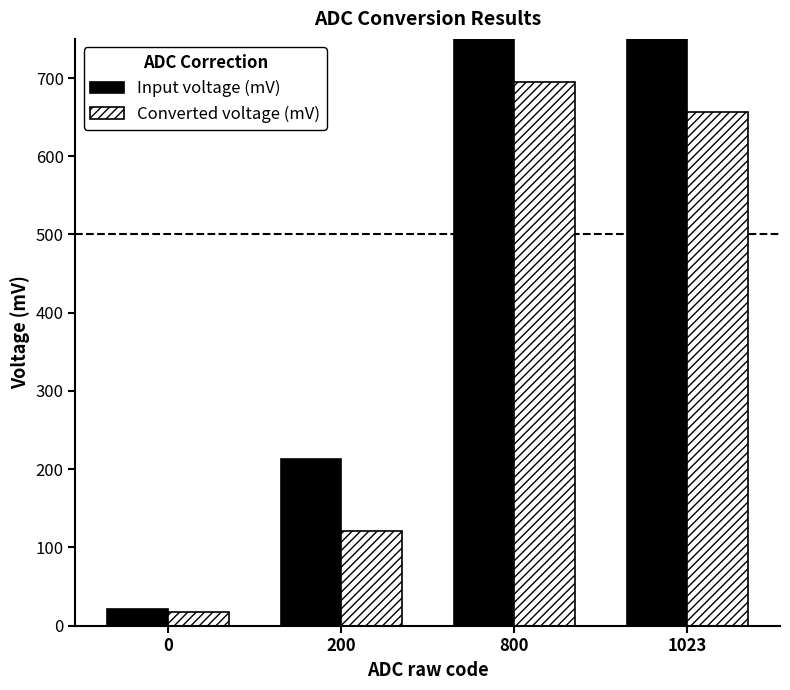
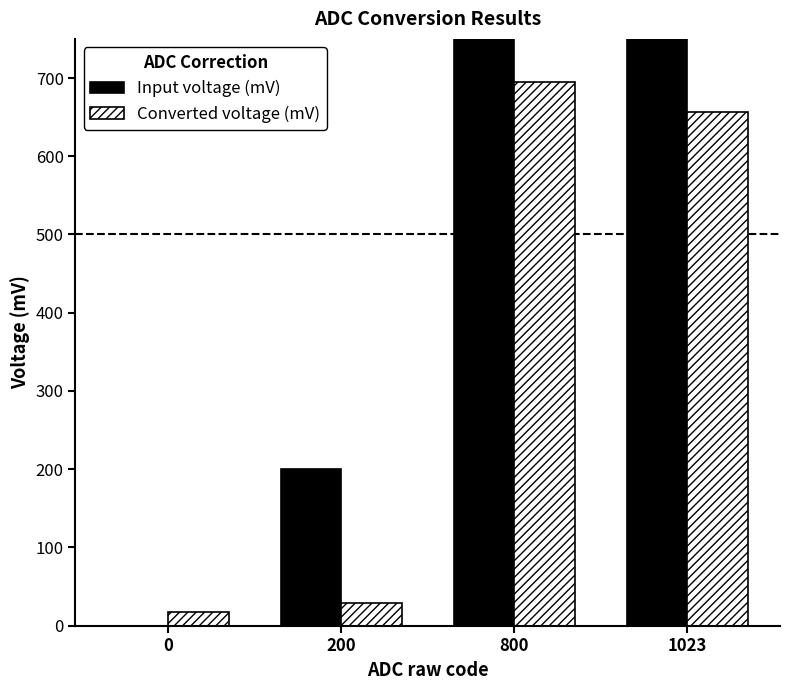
Input voltage (mV), 0: 20 -> 0
Input voltage (mV), 200: 210 -> 200
Converted voltage (mV), 200: 120 -> 30
